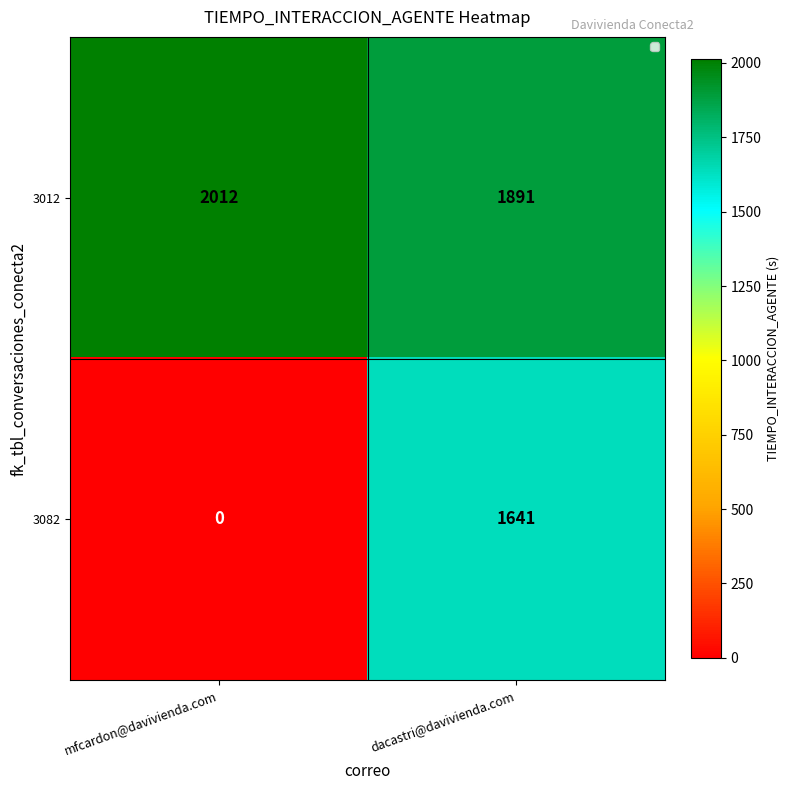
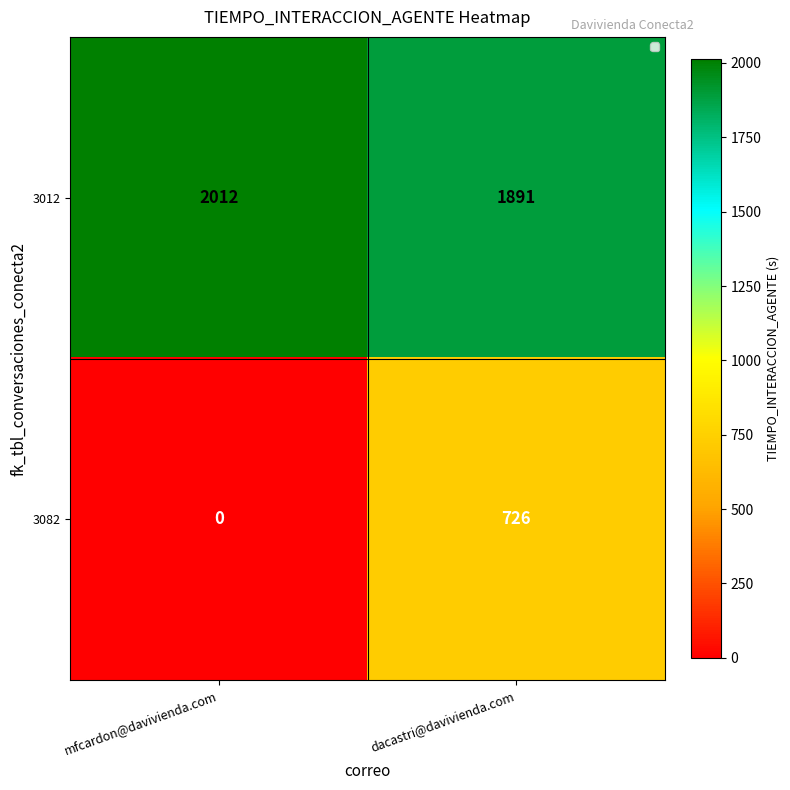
3082, dacastri@davivienda.com: 1641 -> 726
